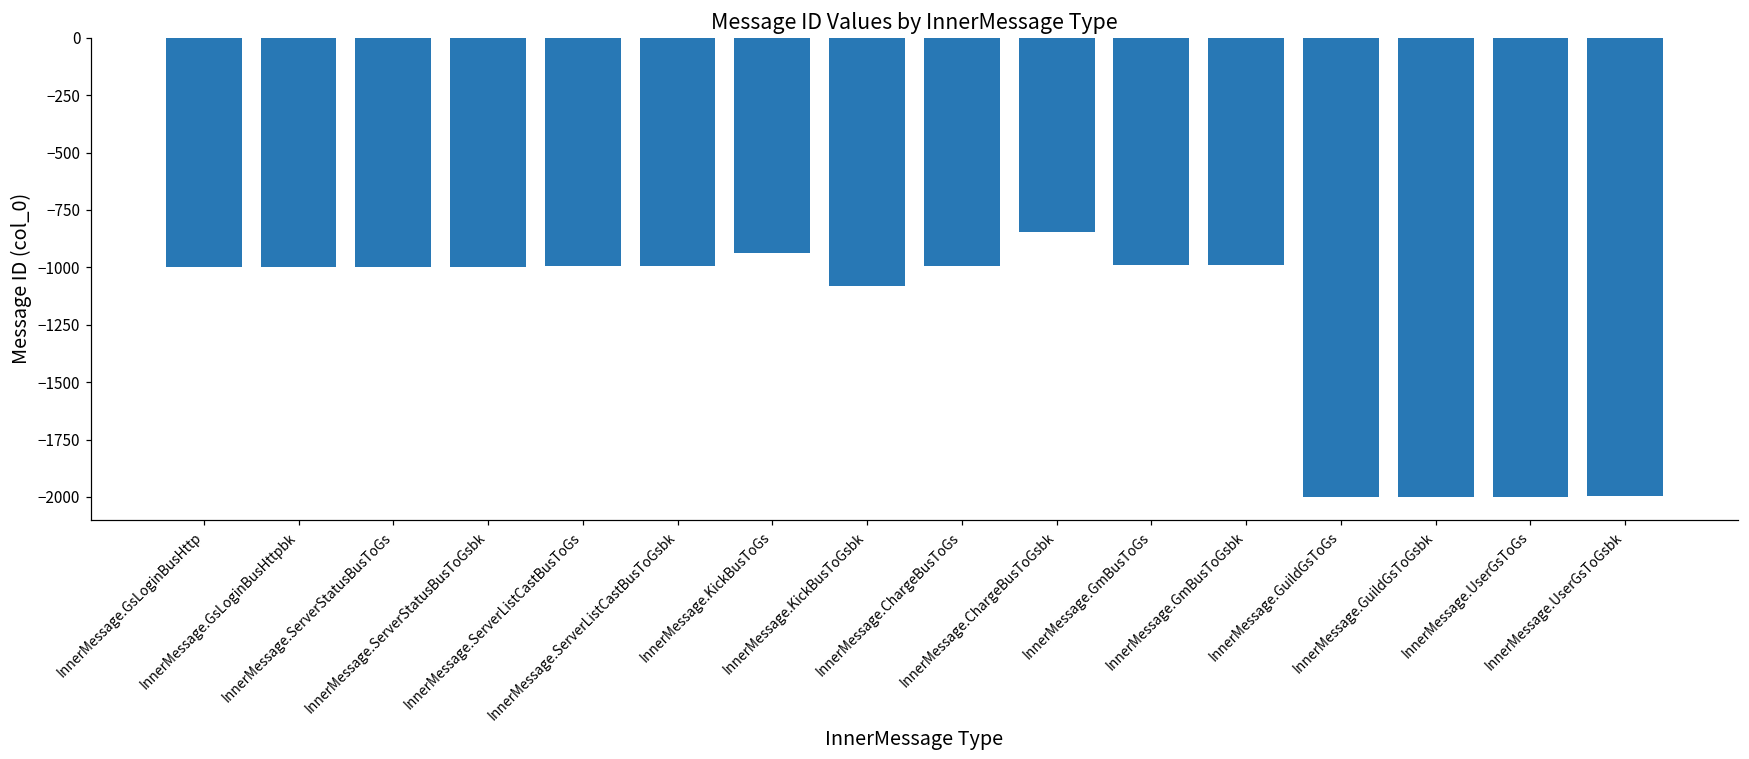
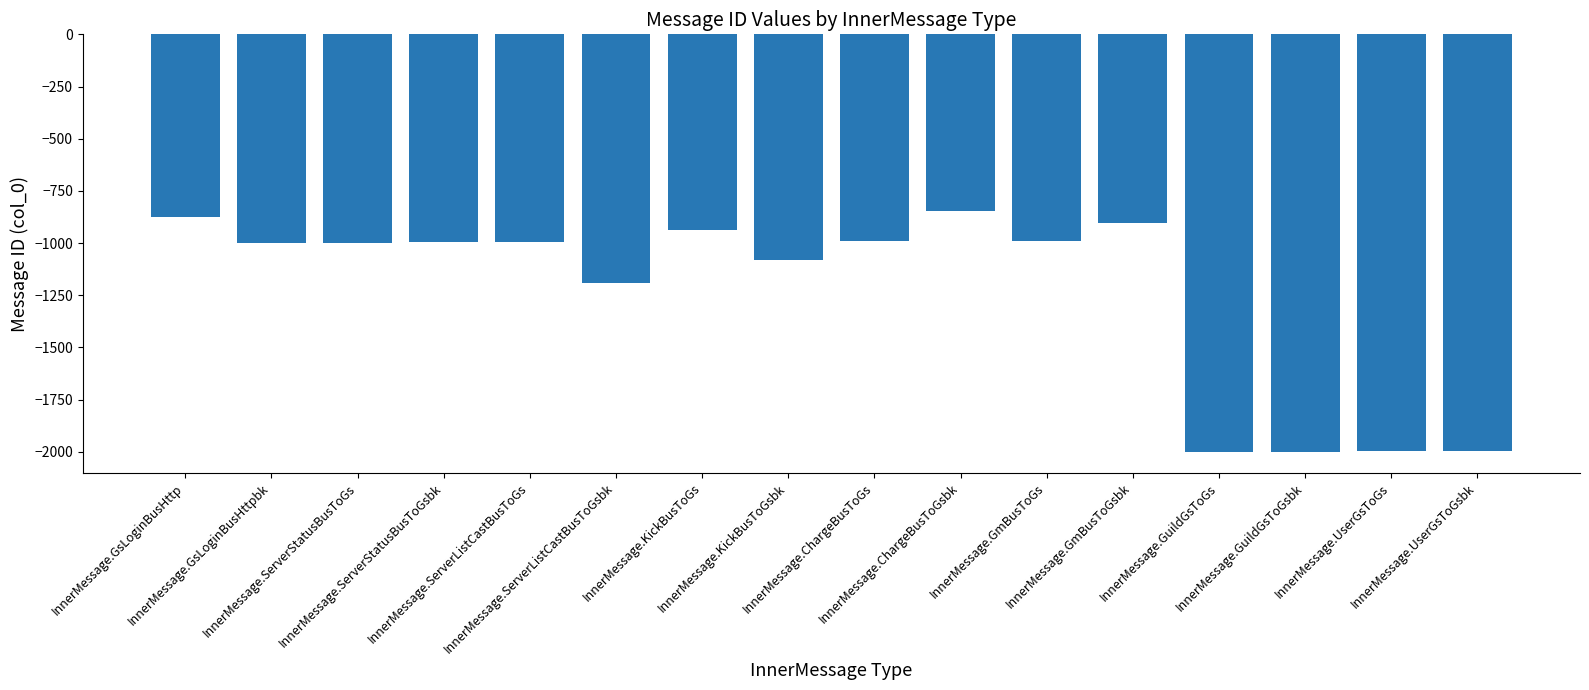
InnerMessage.GsLoginBusHttp: -1000 -> -870
InnerMessage.ServerListCastBusToGsbk: -1000 -> -1190
InnerMessage.GmBusToGsbk: -990 -> -900
